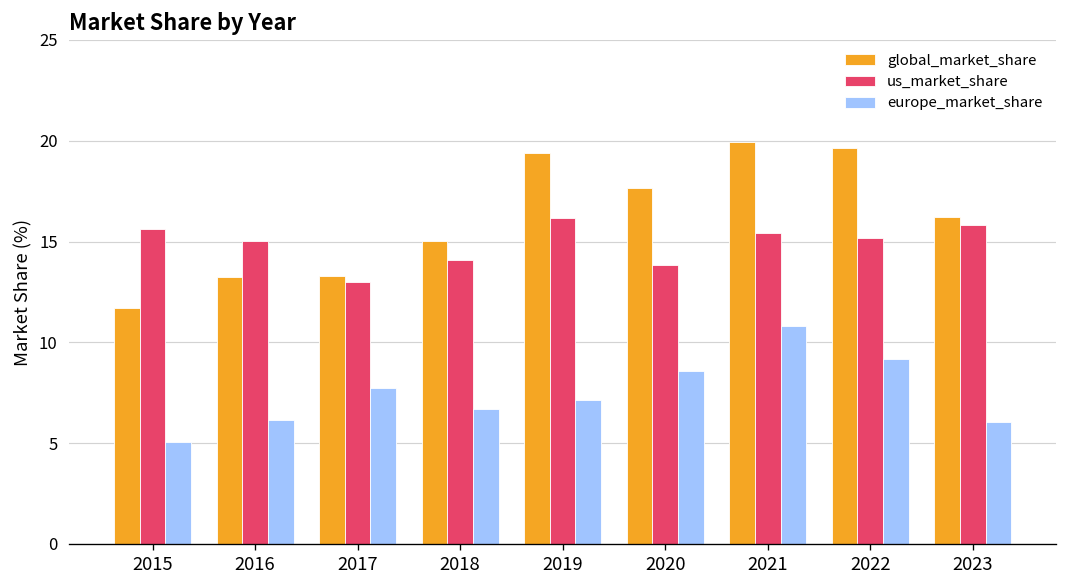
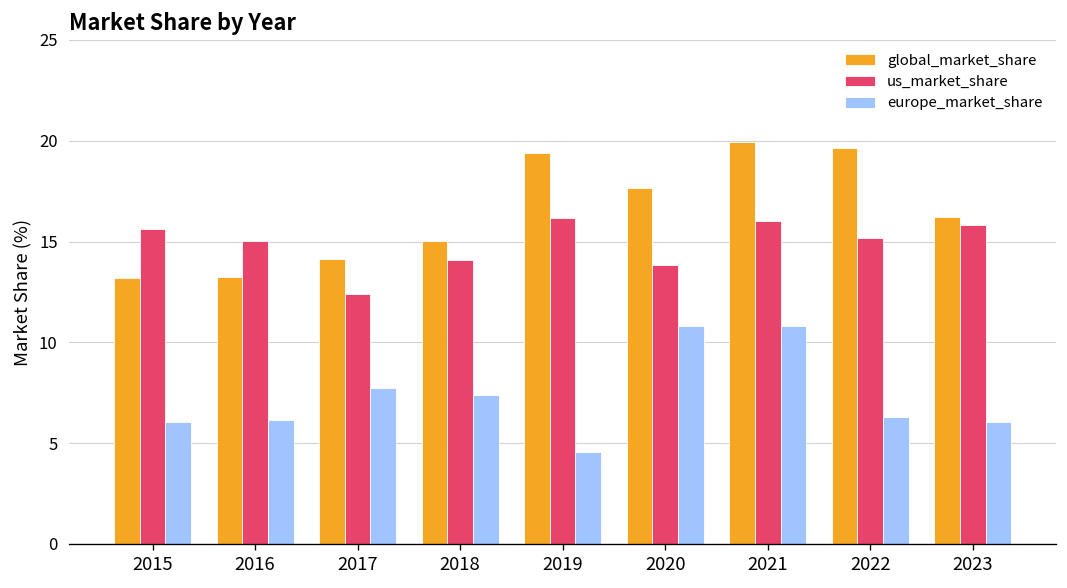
global_market_share, 2015: 11.7 -> 13.2
europe_market_share, 2015: 5.1 -> 6.1
global_market_share, 2017: 13.3 -> 14.2
us_market_share, 2017: 13.0 -> 12.4
europe_market_share, 2018: 6.7 -> 7.4
europe_market_share, 2019: 7.1 -> 4.6
europe_market_share, 2020: 8.6 -> 10.8
us_market_share, 2021: 15.4 -> 16.0
europe_market_share, 2022: 9.2 -> 6.3
